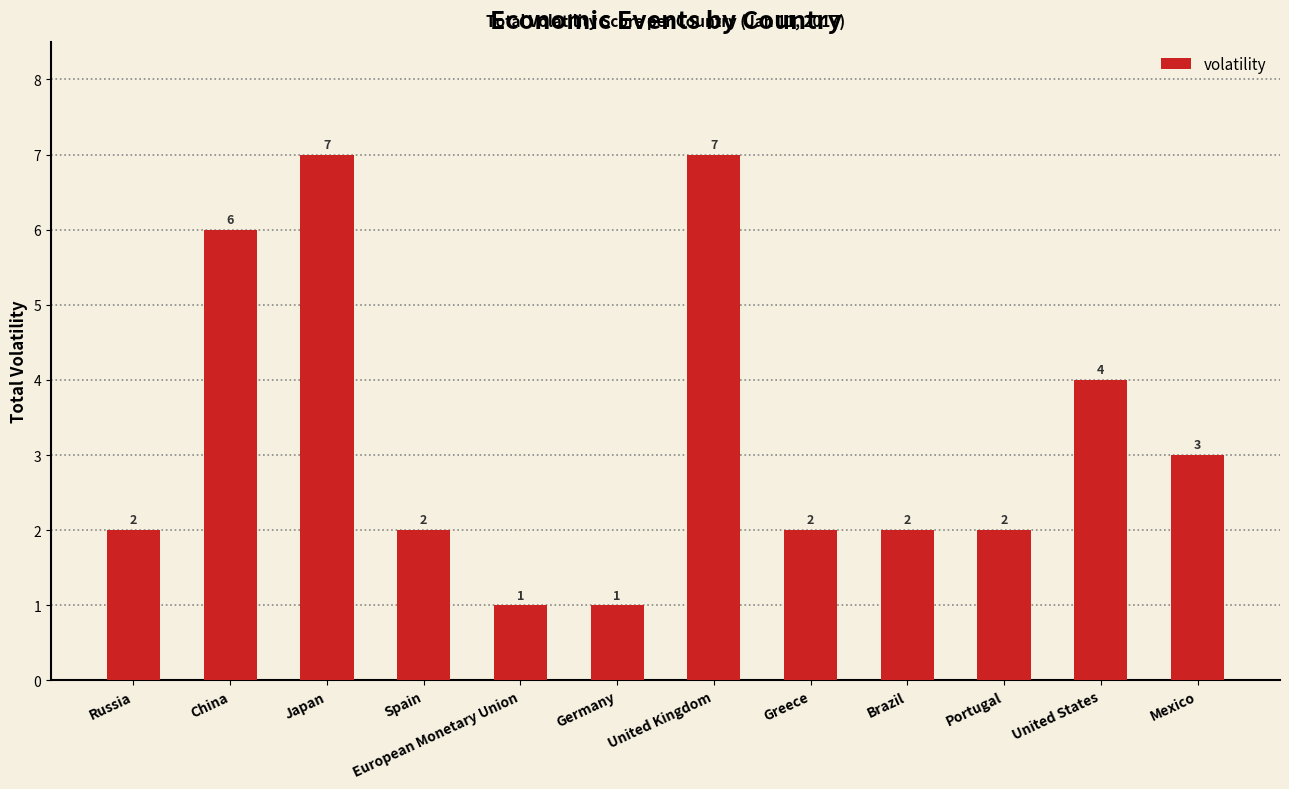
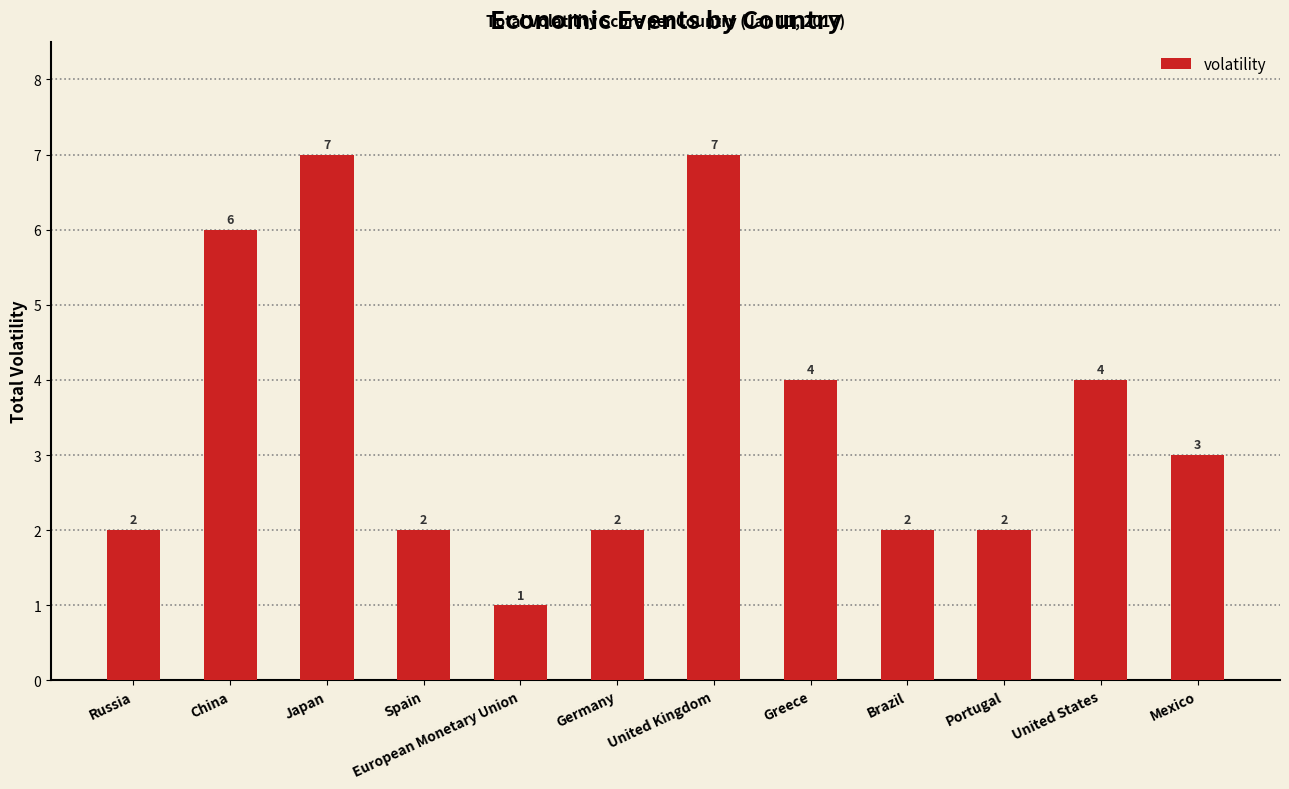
Germany: 1 -> 2
Greece: 2 -> 4
